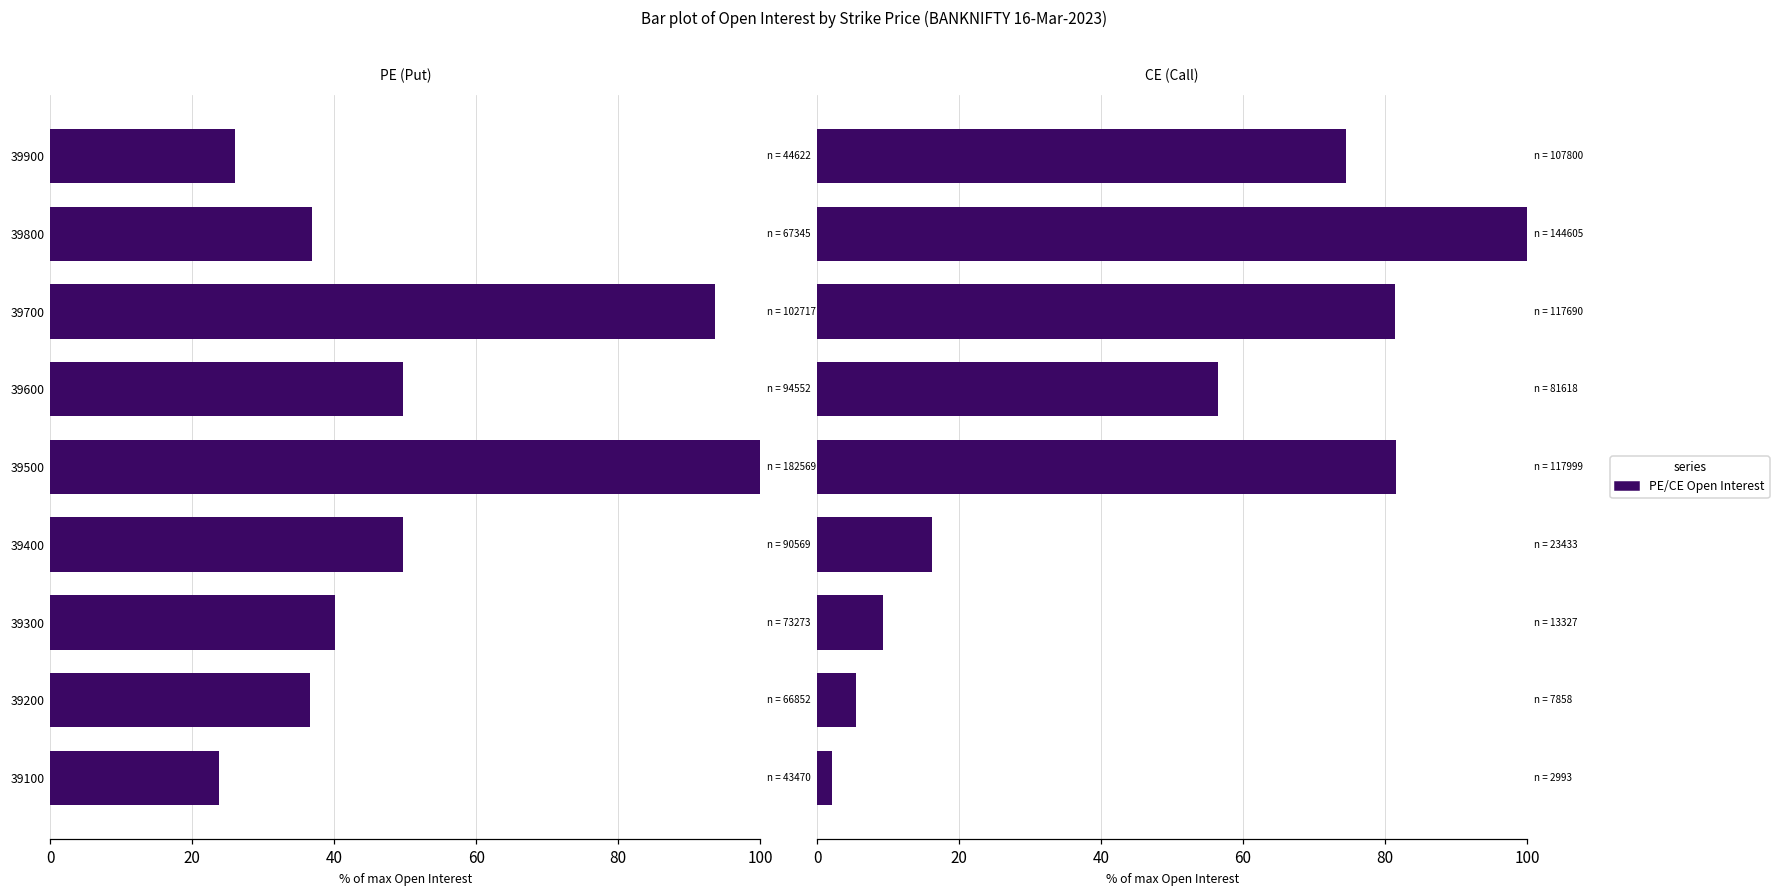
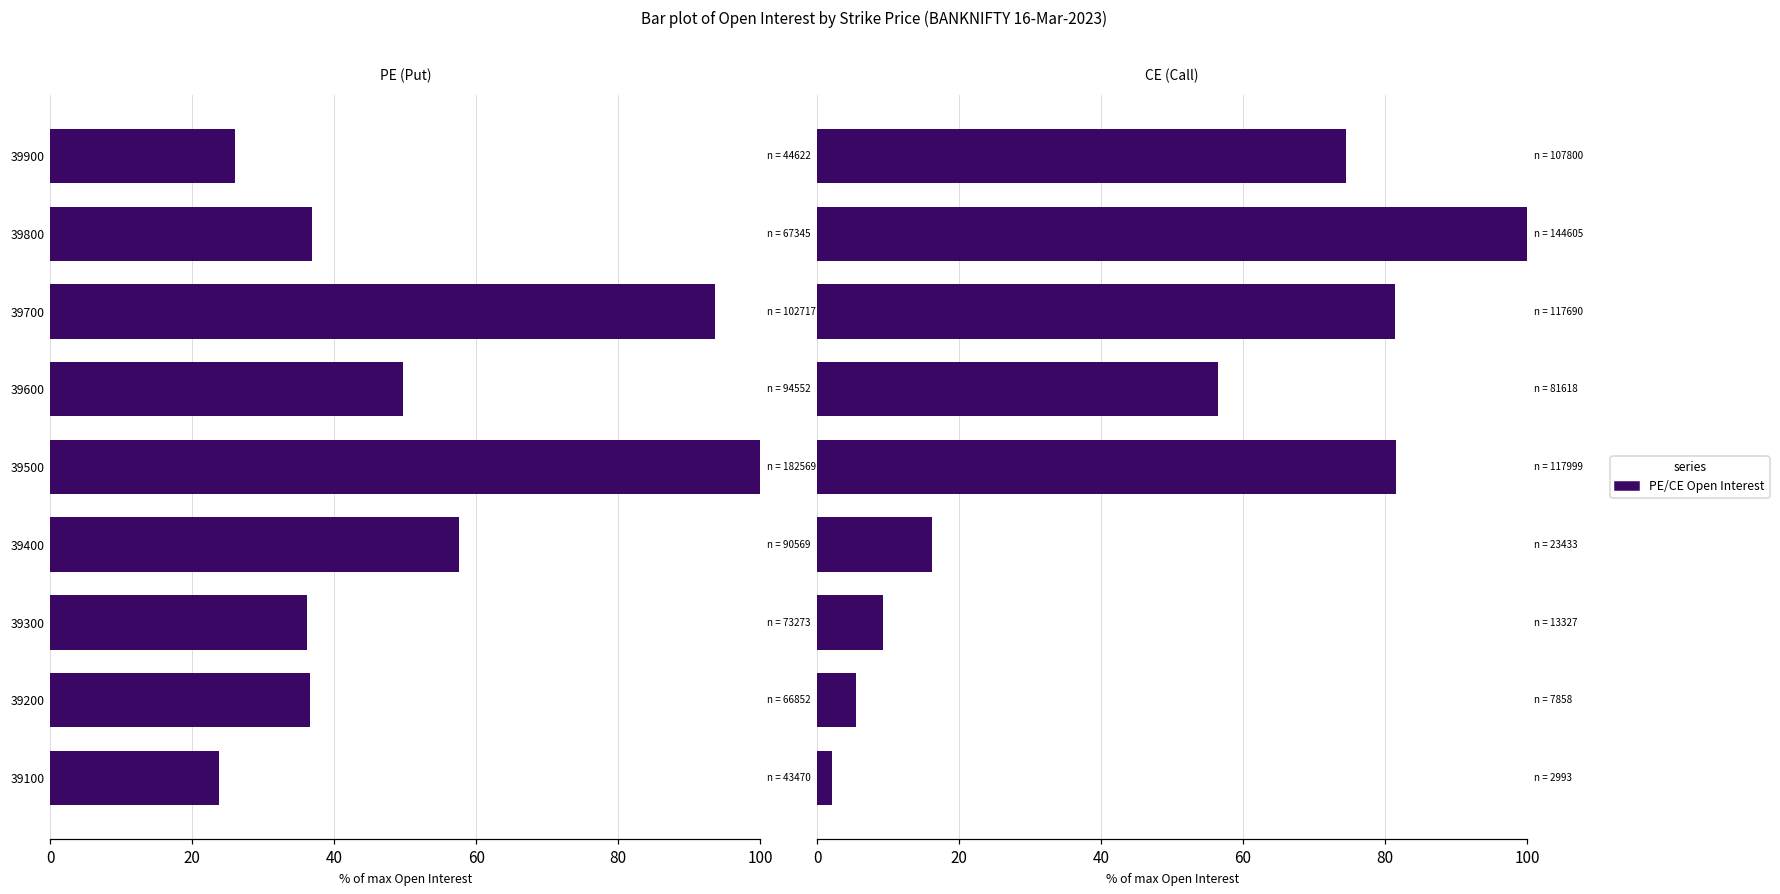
PE (Put), 39400: 50 -> 58
PE (Put), 39300: 40 -> 36
